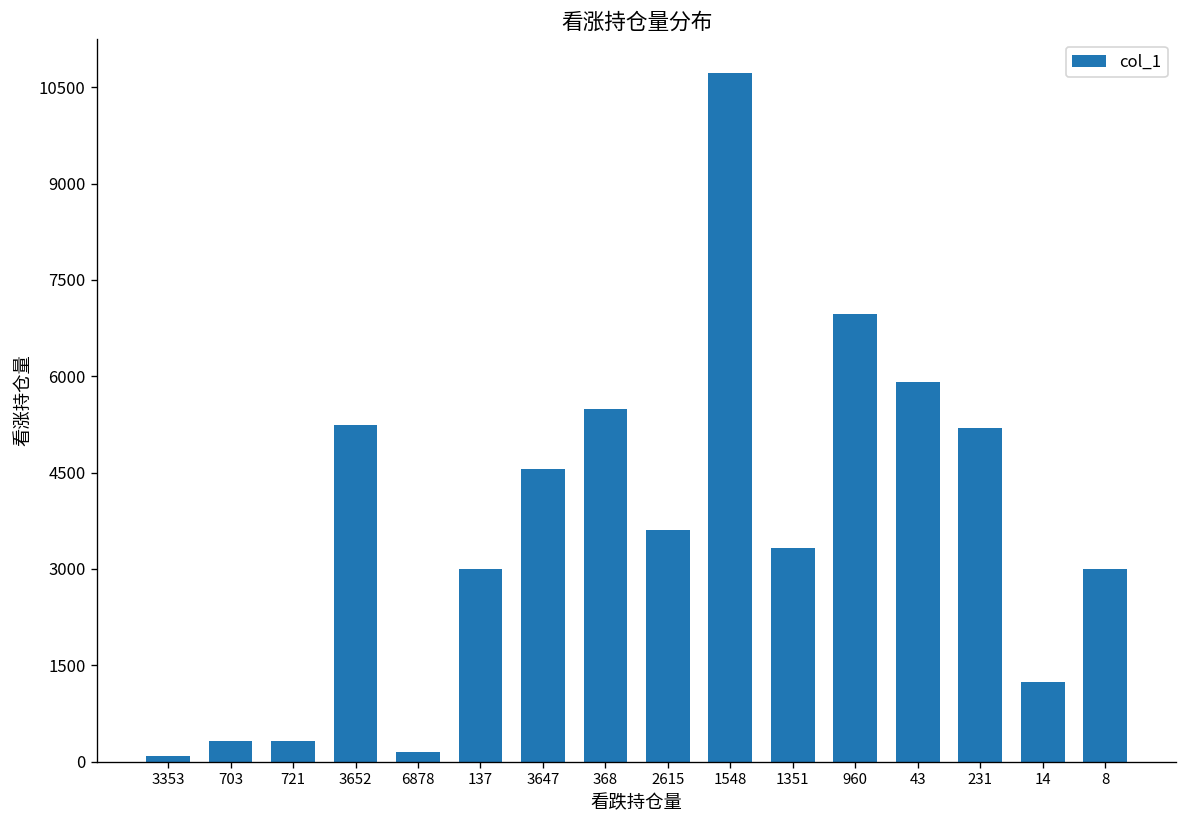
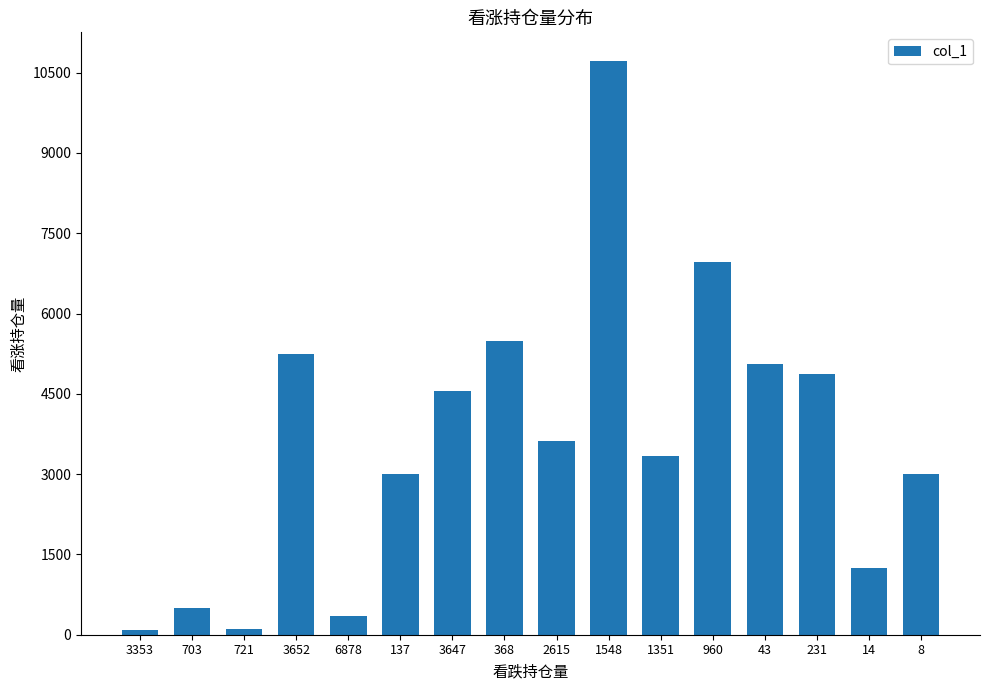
703: 300 -> 500
721: 300 -> 100
6878: 100 -> 300
43: 5900 -> 5100
231: 5200 -> 4900
